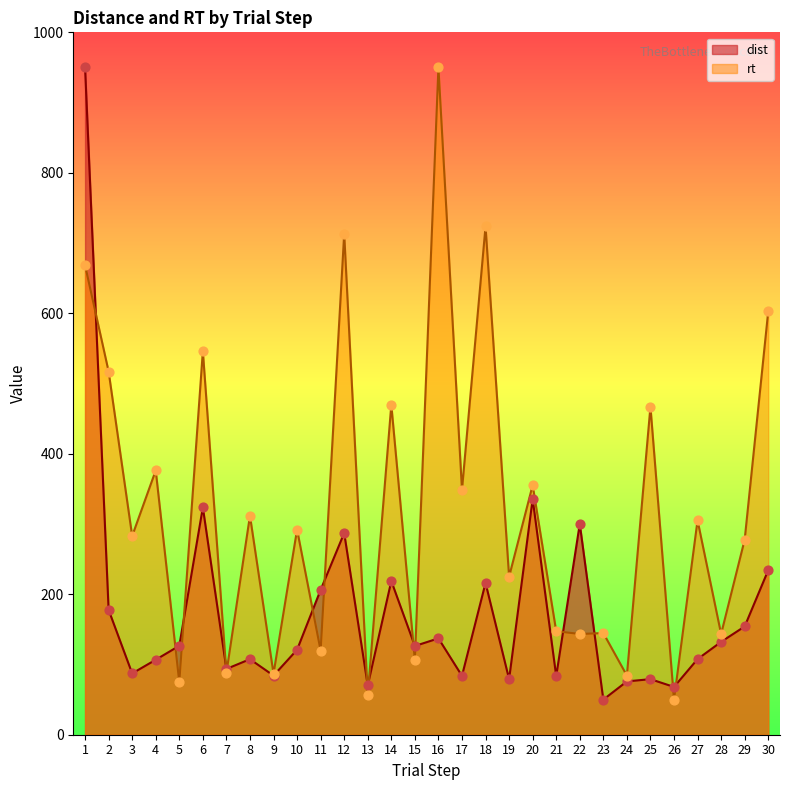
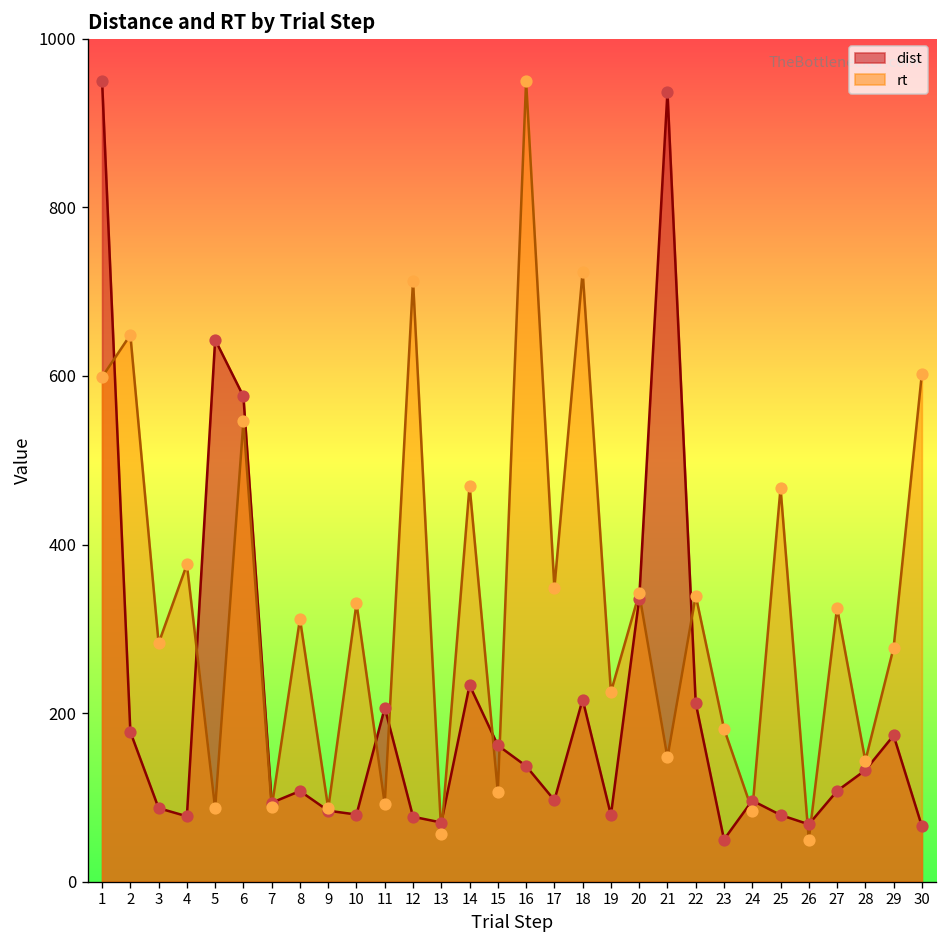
rt, 1: 670 -> 600
rt, 2: 520 -> 650
dist, 4: 110 -> 80
dist, 5: 130 -> 640
rt, 5: 80 -> 90
dist, 6: 320 -> 580
dist, 10: 120 -> 80
rt, 10: 290 -> 330
rt, 11: 120 -> 90
dist, 12: 290 -> 80
dist, 14: 220 -> 230
dist, 15: 130 -> 160
dist, 17: 80 -> 100
rt, 20: 360 -> 340
dist, 21: 80 -> 940
dist, 22: 300 -> 210
rt, 22: 140 -> 340
rt, 23: 140 -> 180
dist, 24: 80 -> 100
rt, 27: 310 -> 330
dist, 29: 150 -> 170
dist, 30: 230 -> 70
